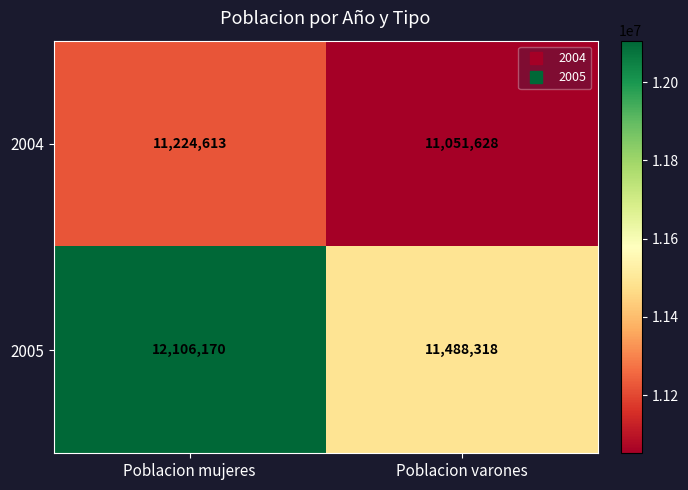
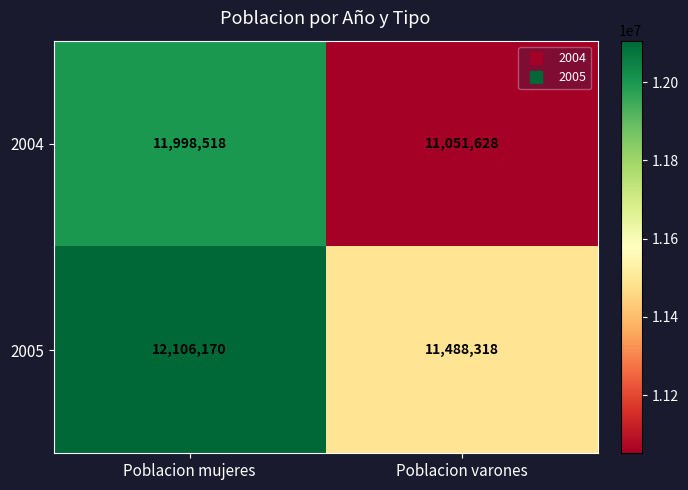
2004, Poblacion mujeres: 11,224,613 -> 11,998,518
